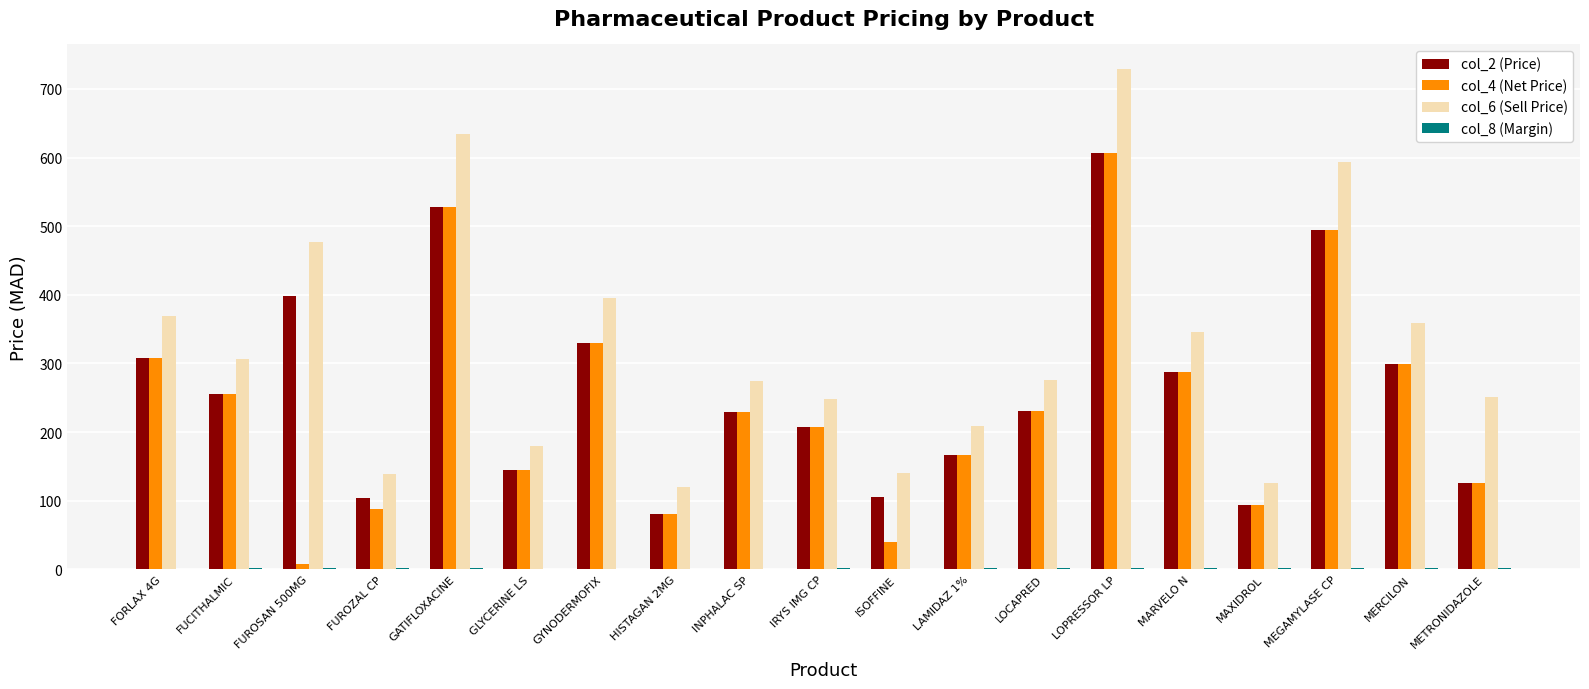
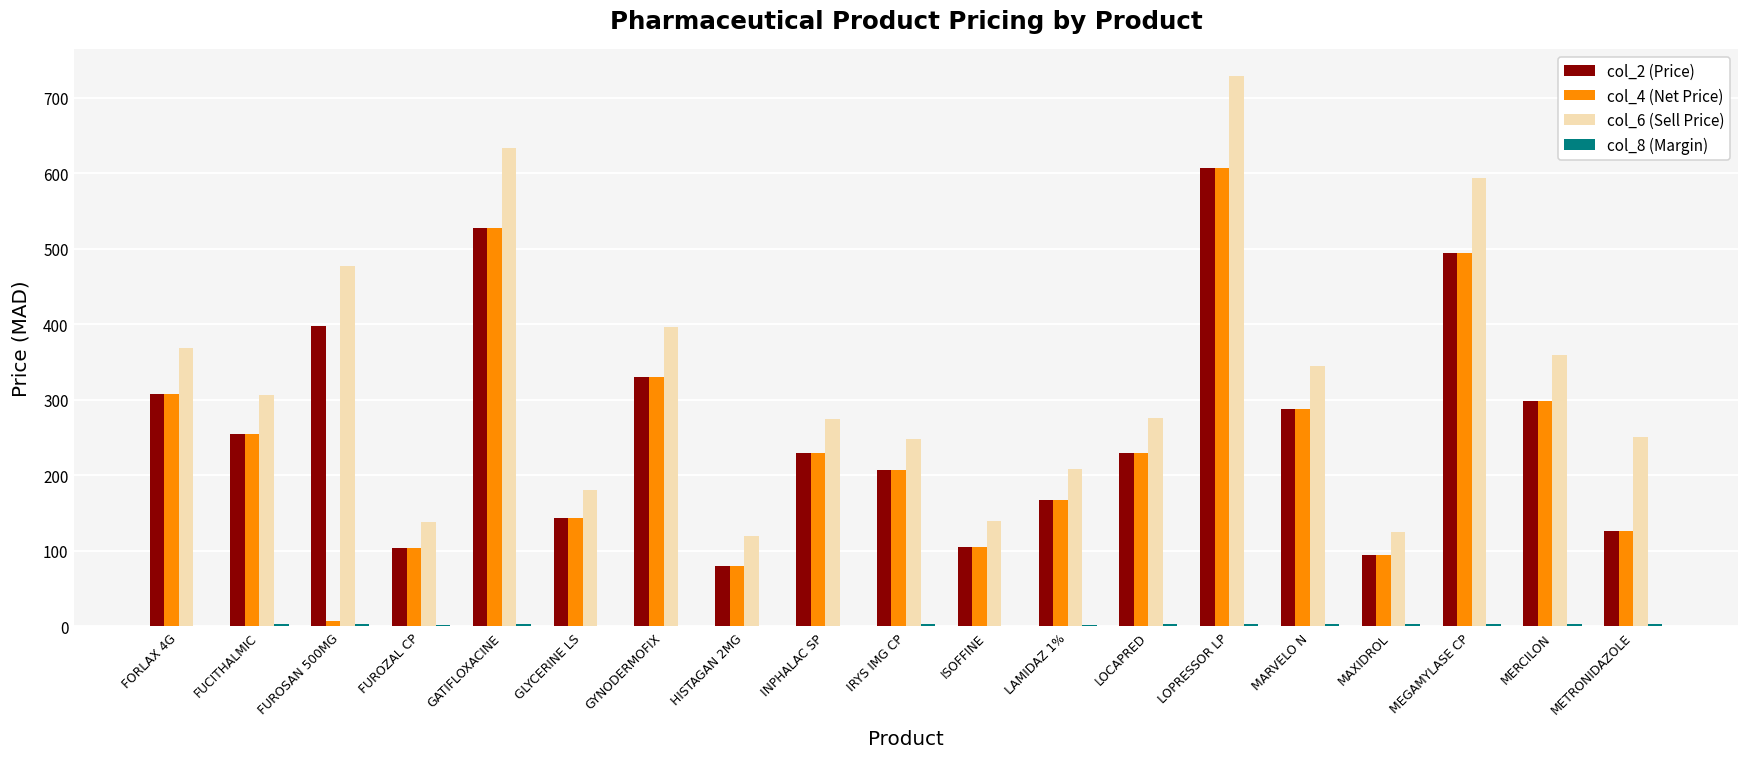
col_4 (Net Price), FUROZAL CP: 90 -> 100
col_4 (Net Price), ISOFFINE: 40 -> 110
